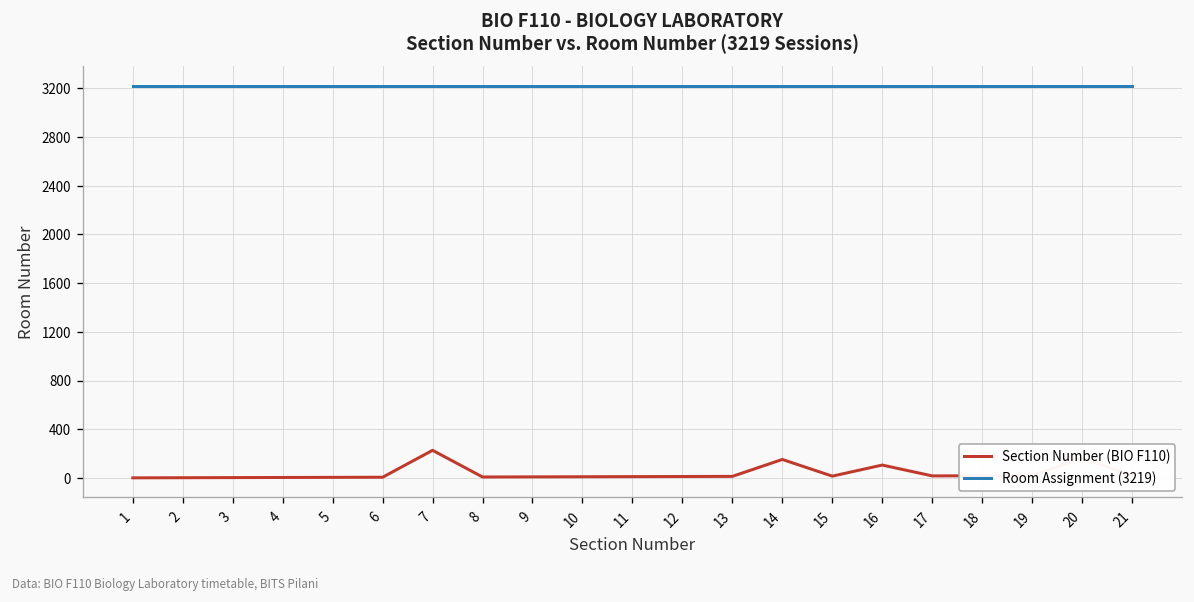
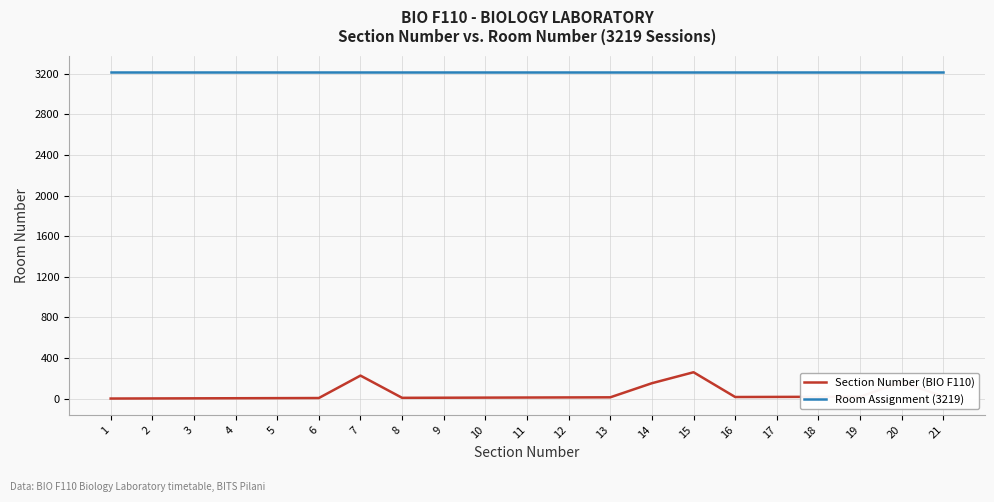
Section Number (BIO F110), 15: 20 -> 260
Section Number (BIO F110), 16: 110 -> 20
